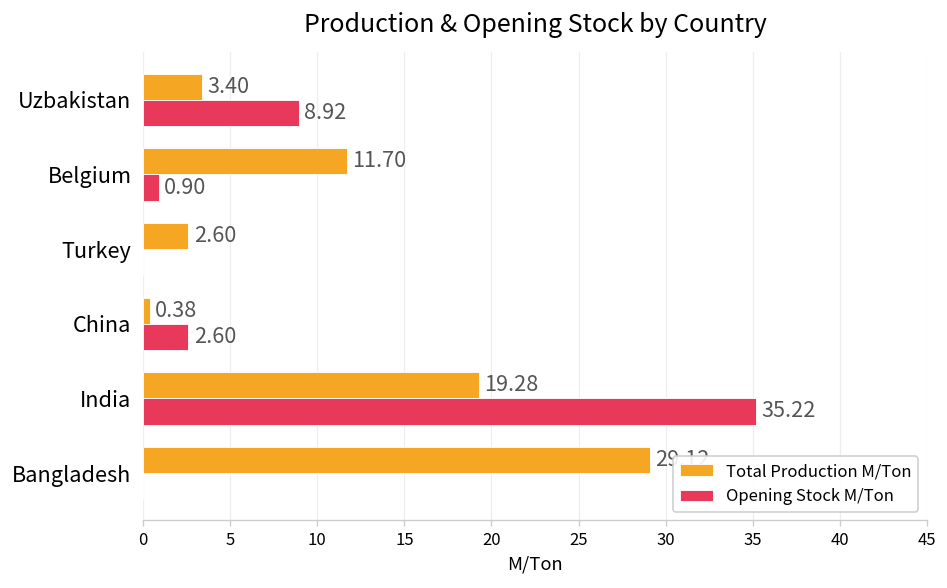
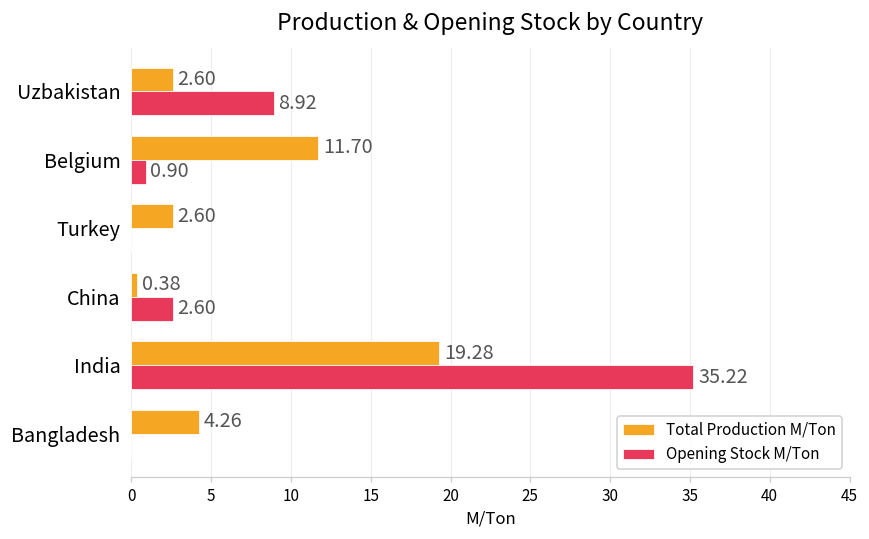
Total Production M/Ton, Uzbakistan: 3.40 -> 2.60
Total Production M/Ton, Bangladesh: 29.1 -> 4.3
